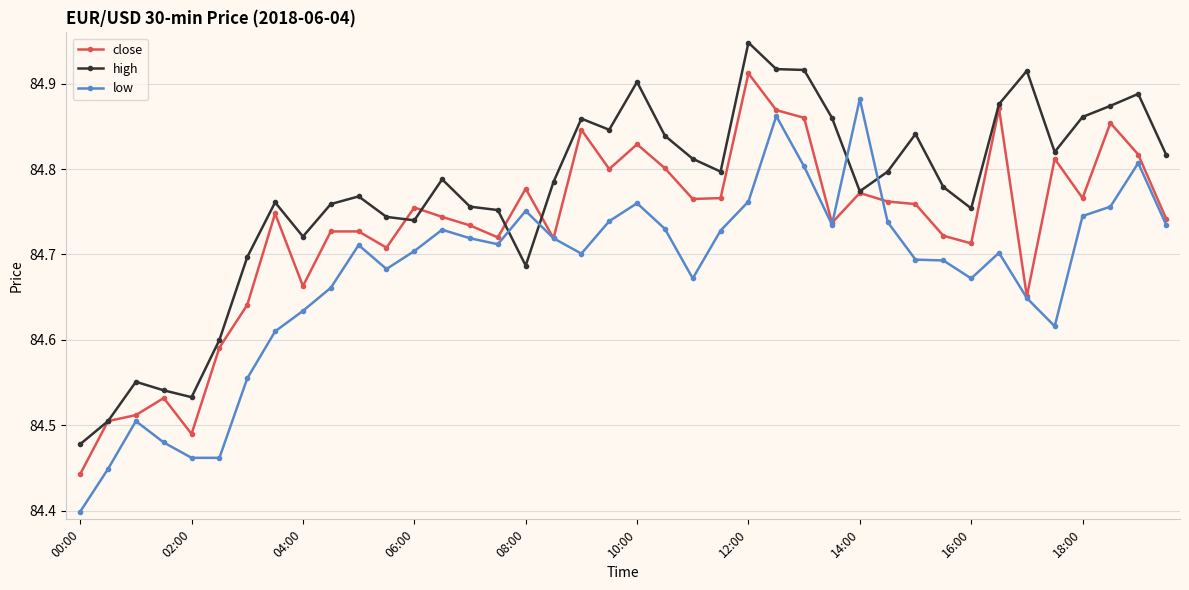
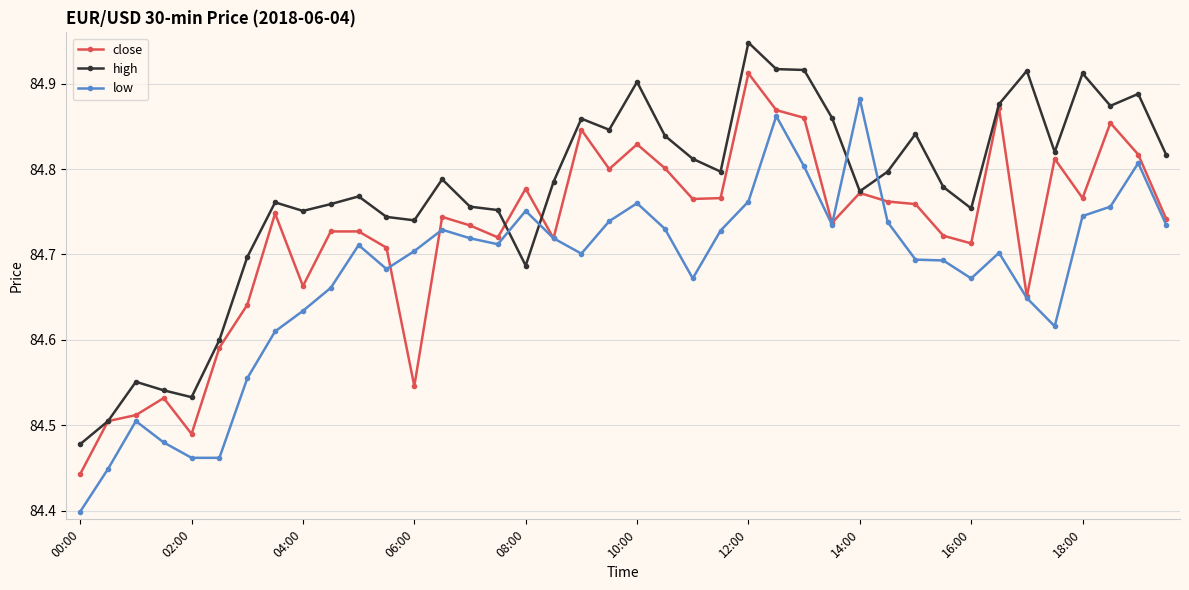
high, 04:00: 84.72 -> 84.75
close, 06:00: 84.76 -> 84.55
high, 18:00: 84.86 -> 84.91
